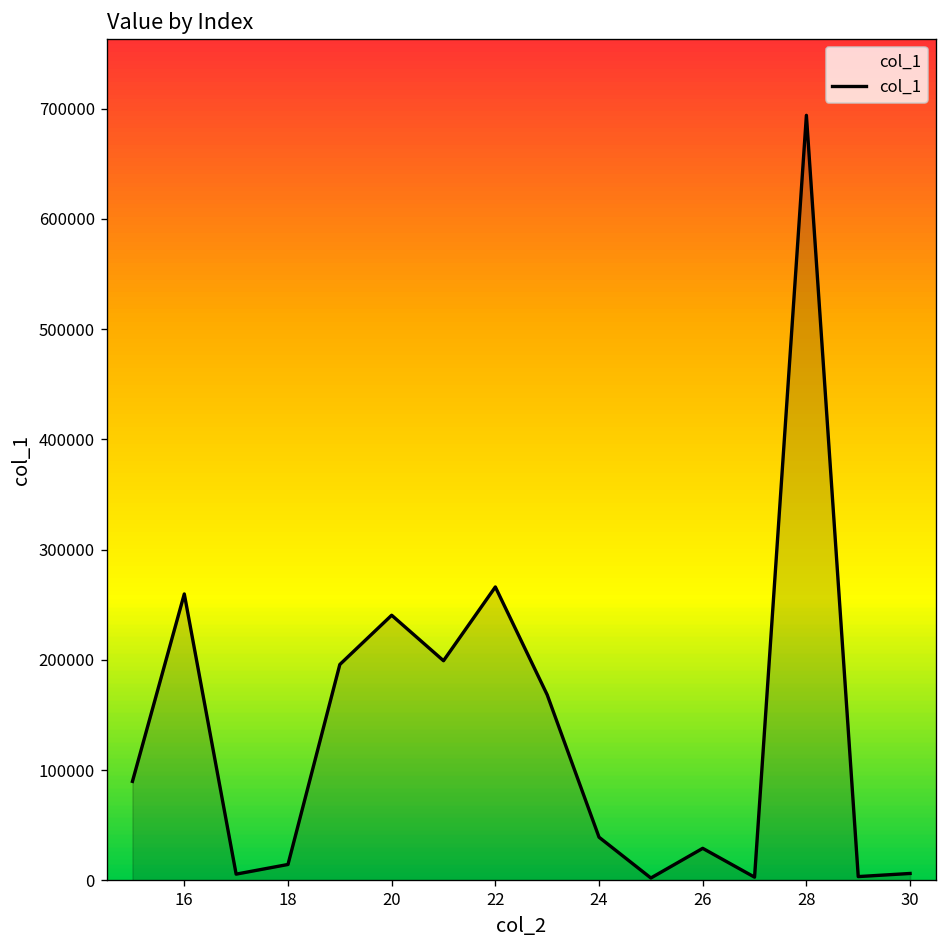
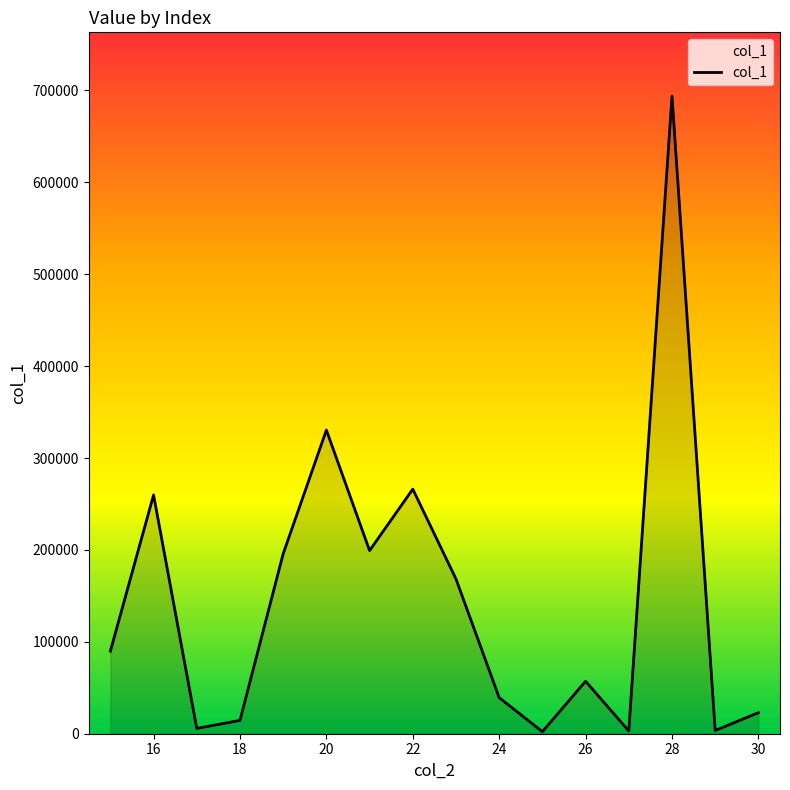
20: 240000 -> 330000
26: 30000 -> 60000
30: 10000 -> 20000
